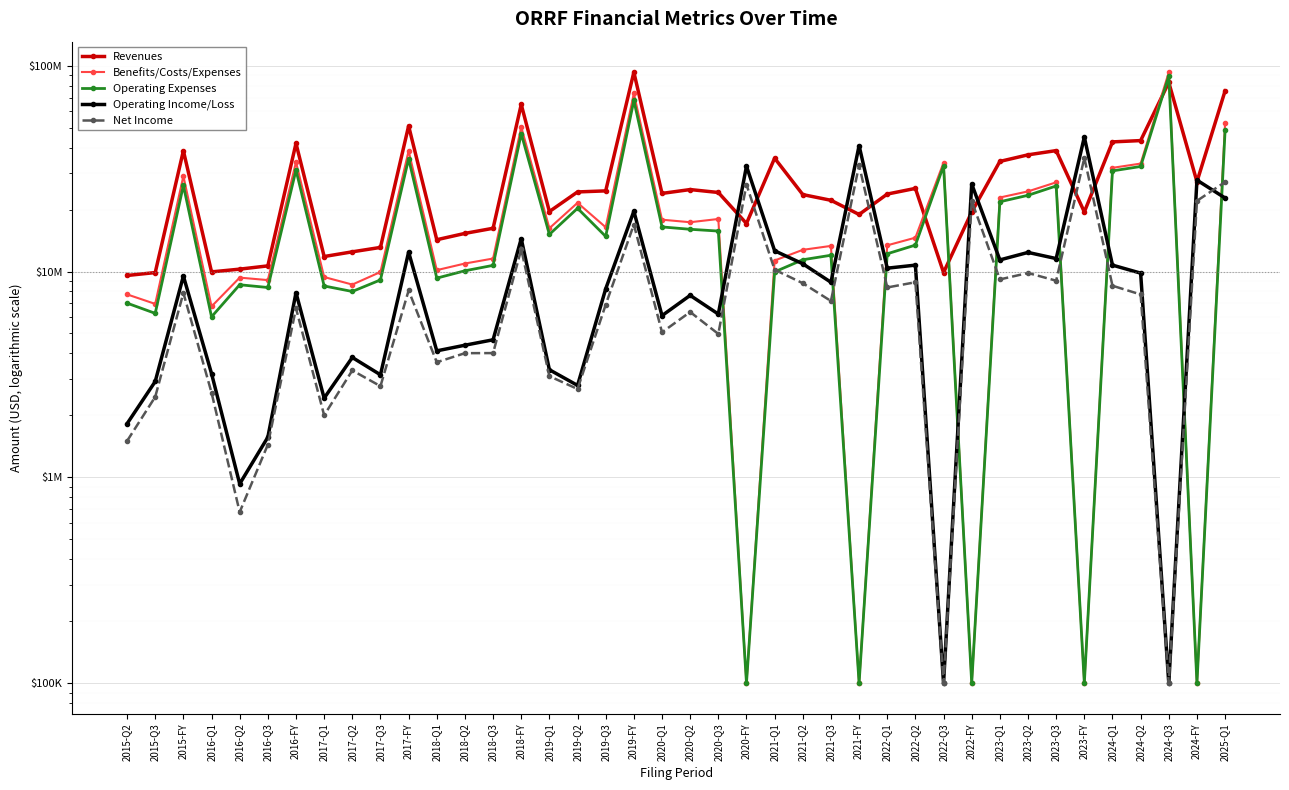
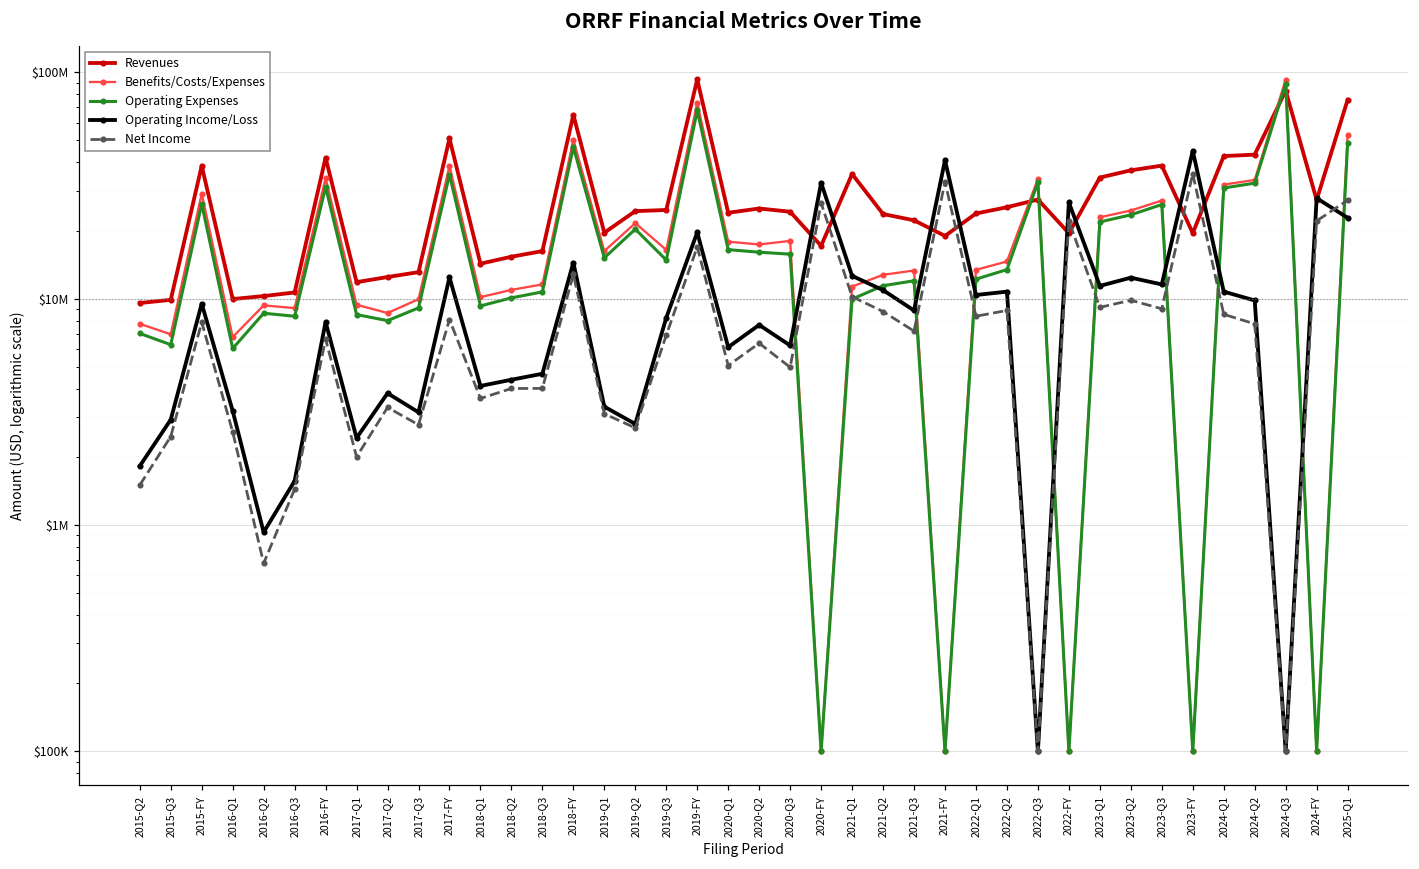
Revenues, 2022-Q3: $10000000 -> $27000000
